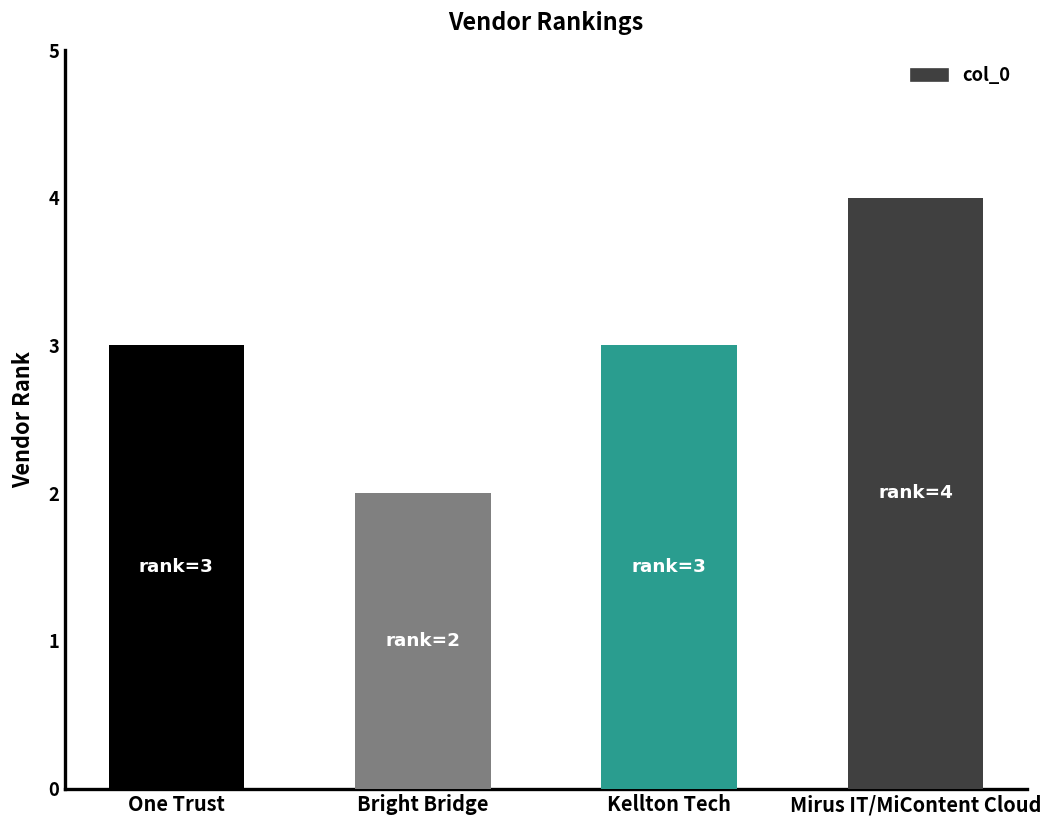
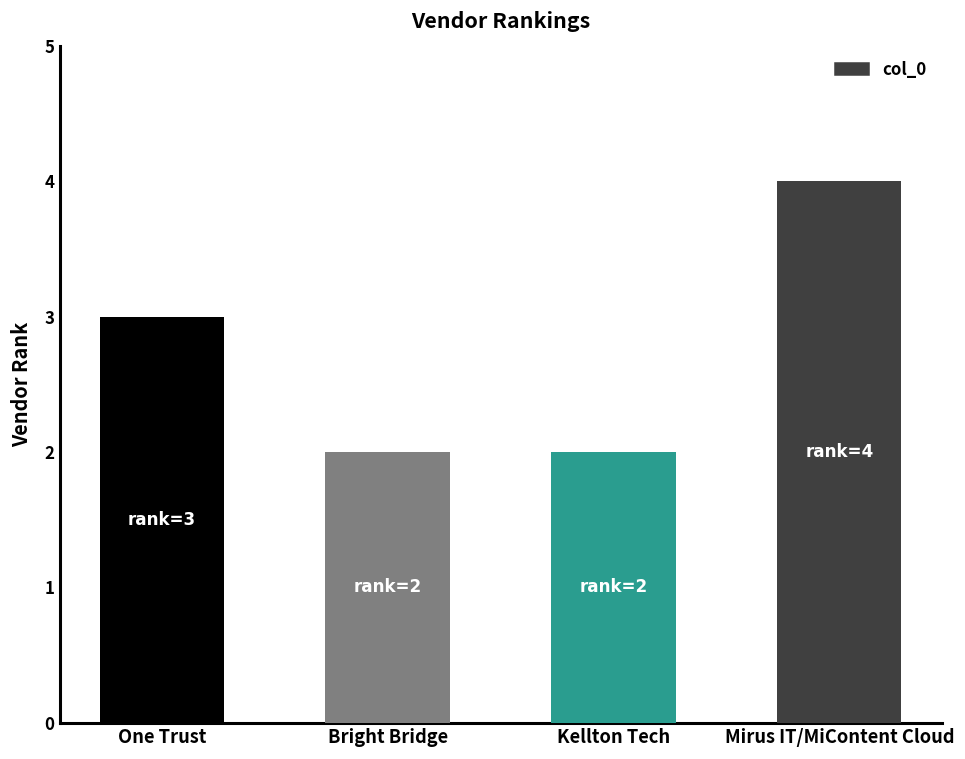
Kellton Tech: 3 -> 2
